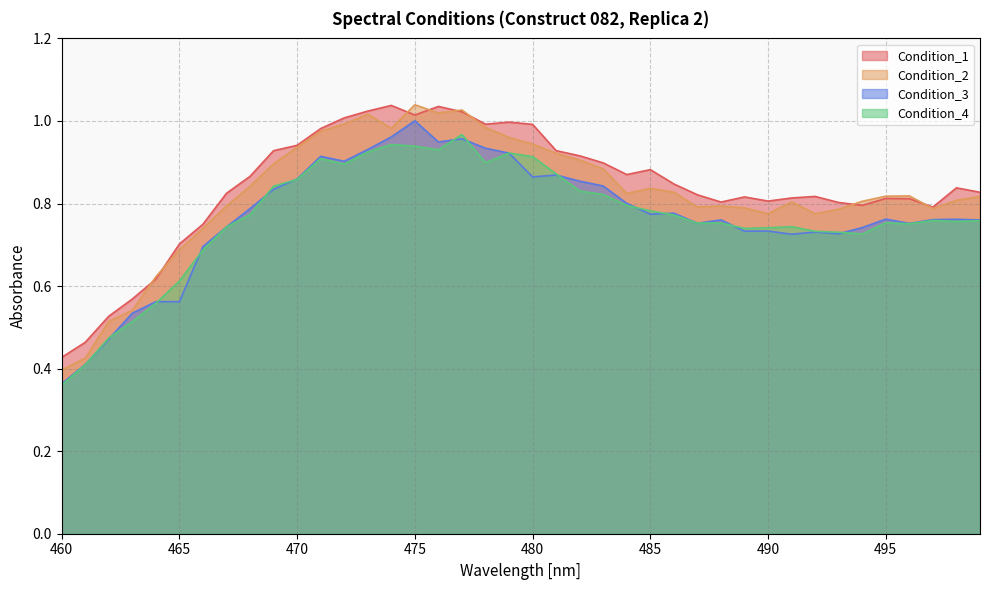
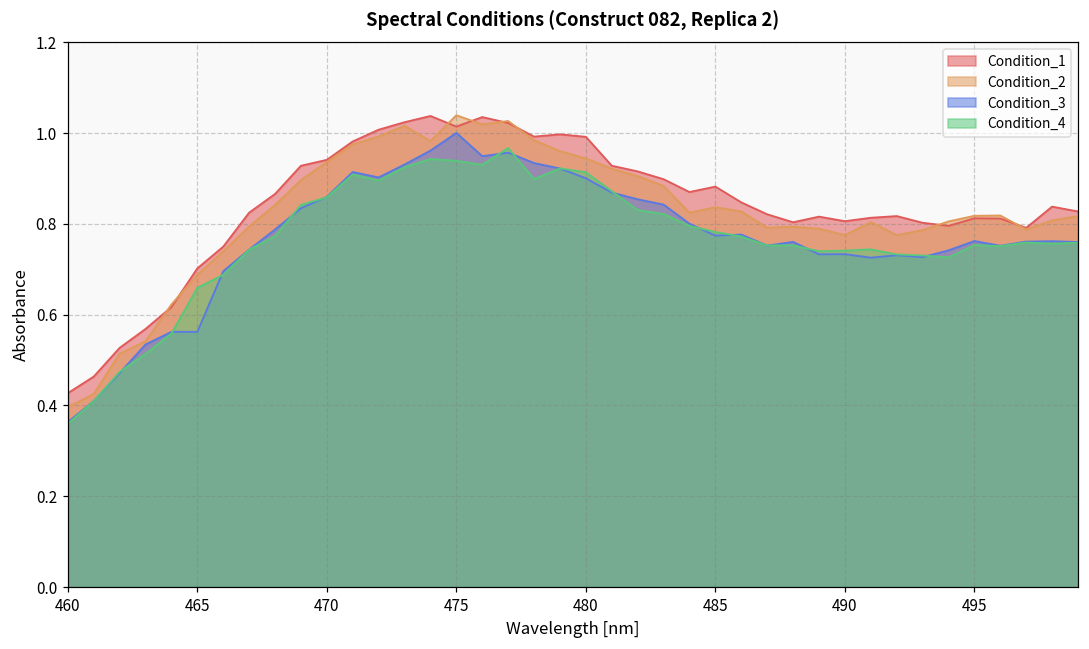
Condition_4, 465: 0.61 -> 0.66
Condition_3, 480: 0.86 -> 0.90
